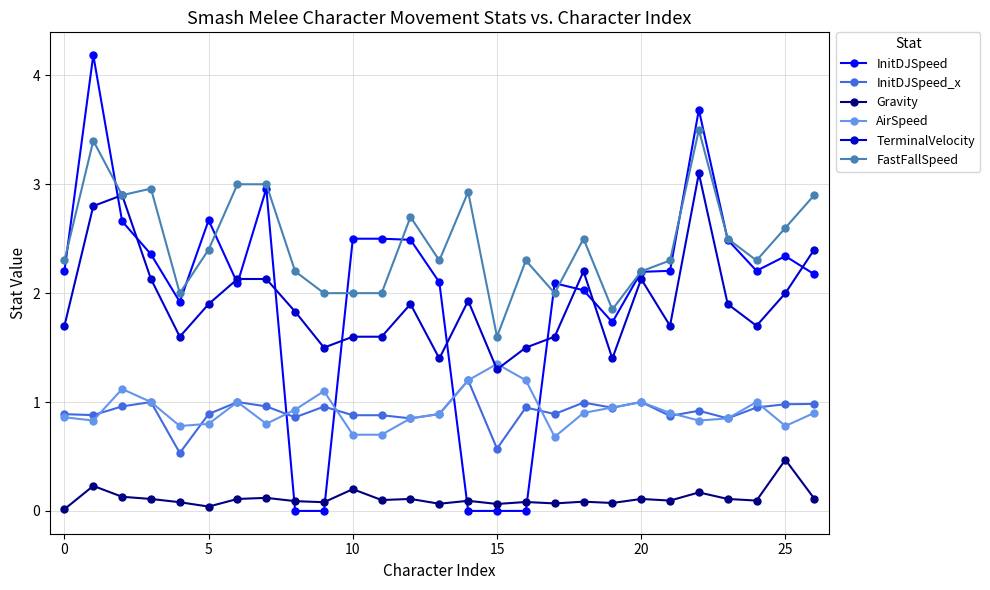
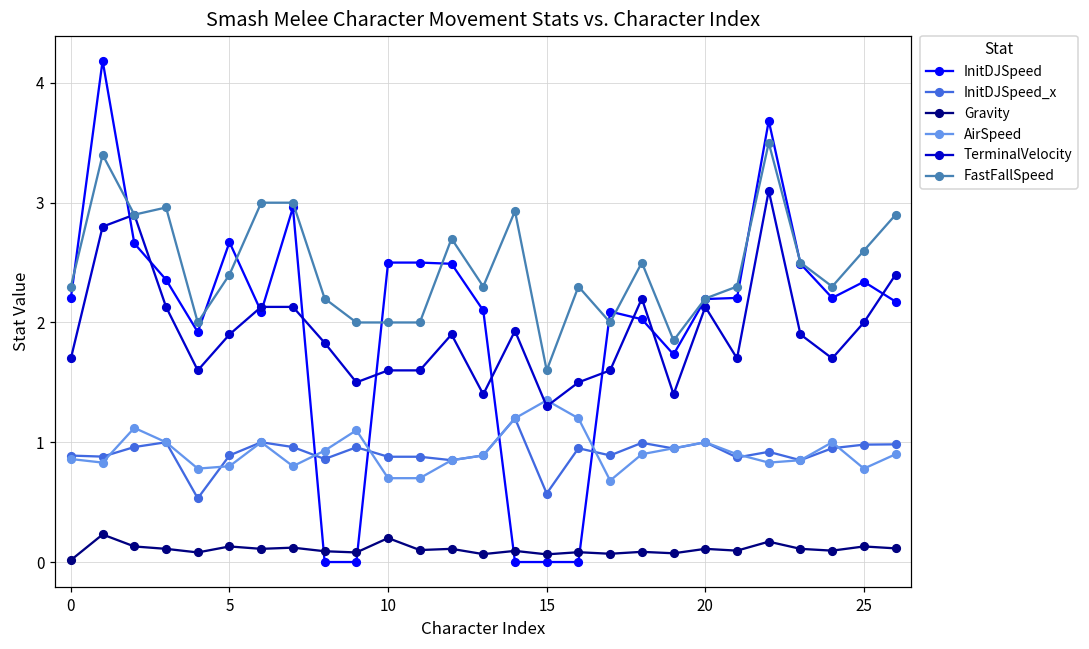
Gravity, 5: 0.04 -> 0.13
Gravity, 25: 0.47 -> 0.13
